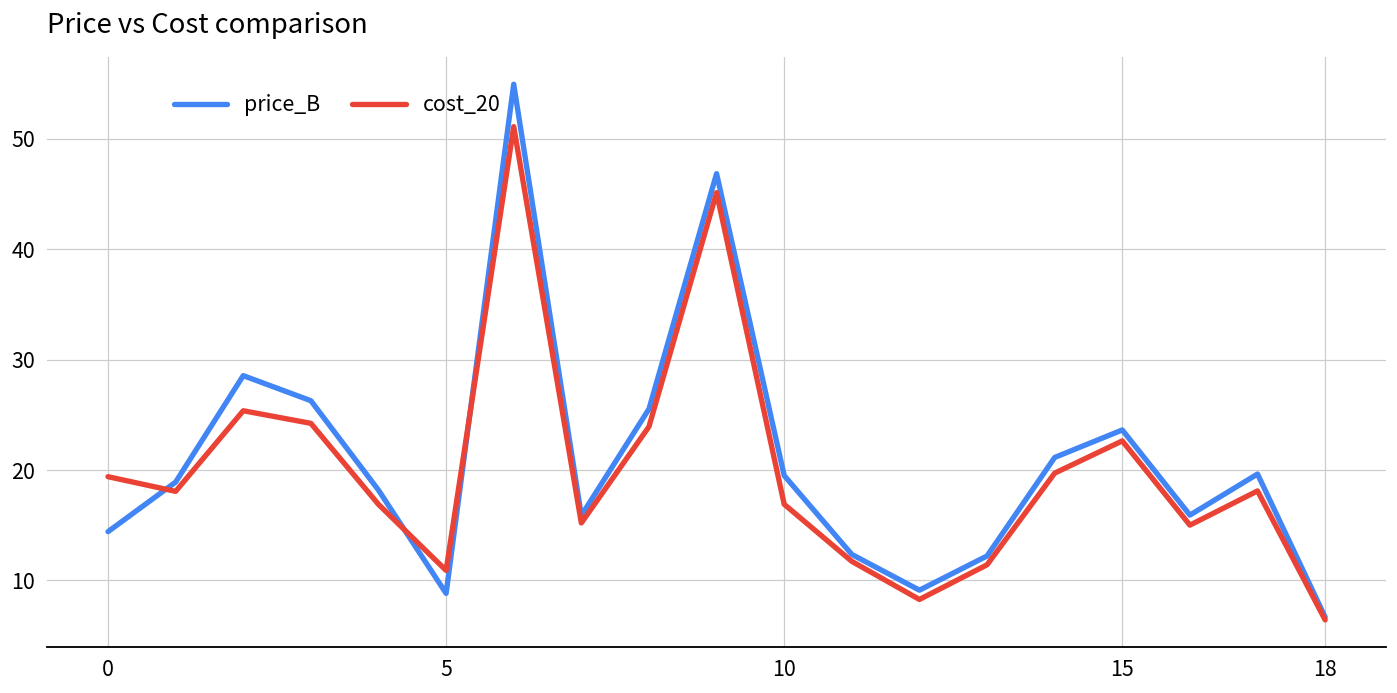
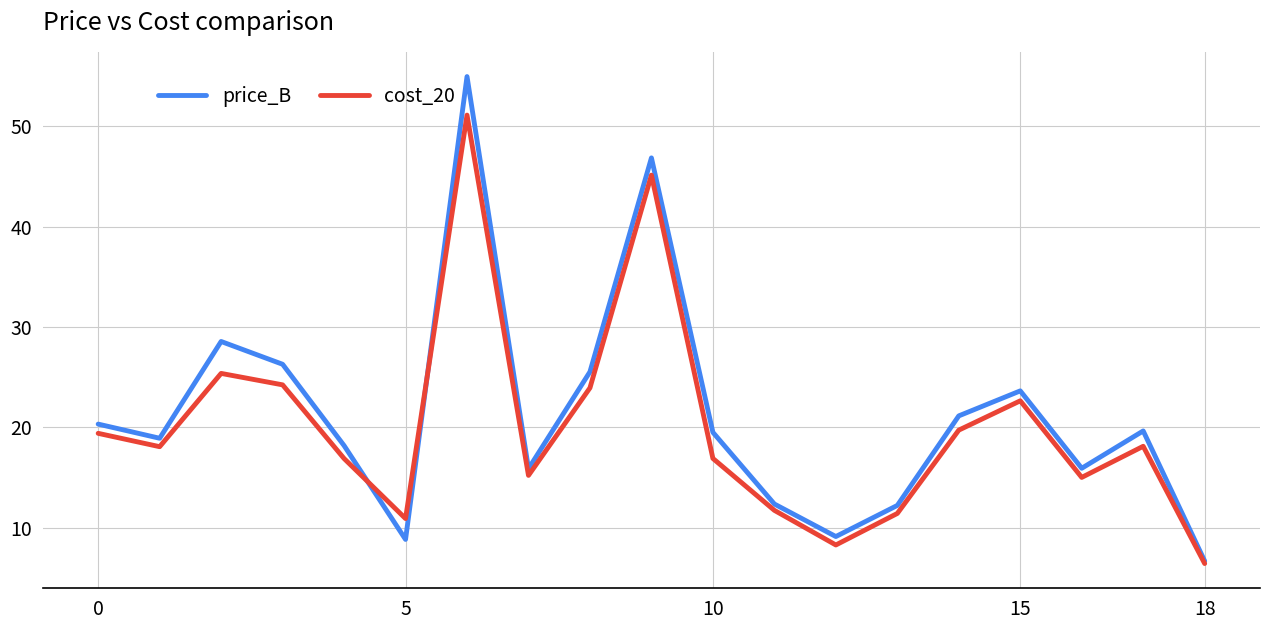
price_B, 0: 14.4 -> 20.3
